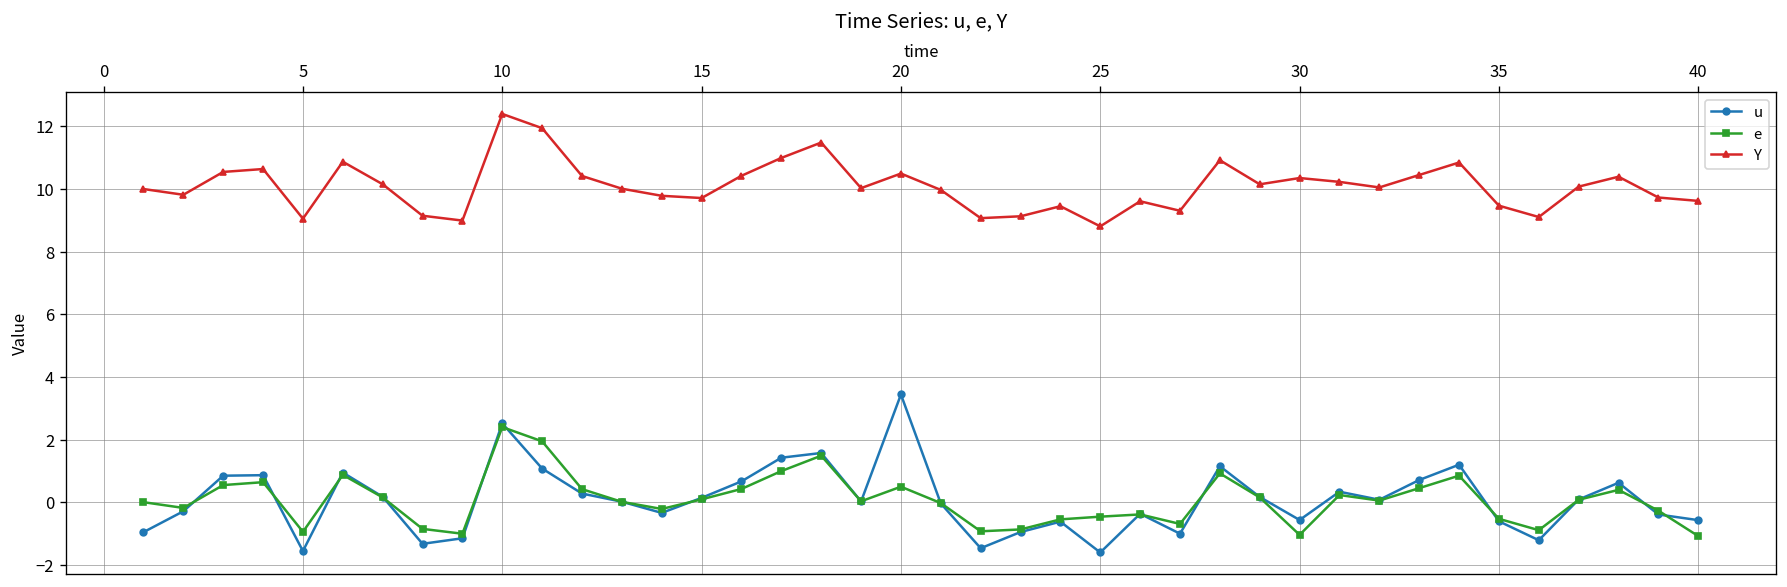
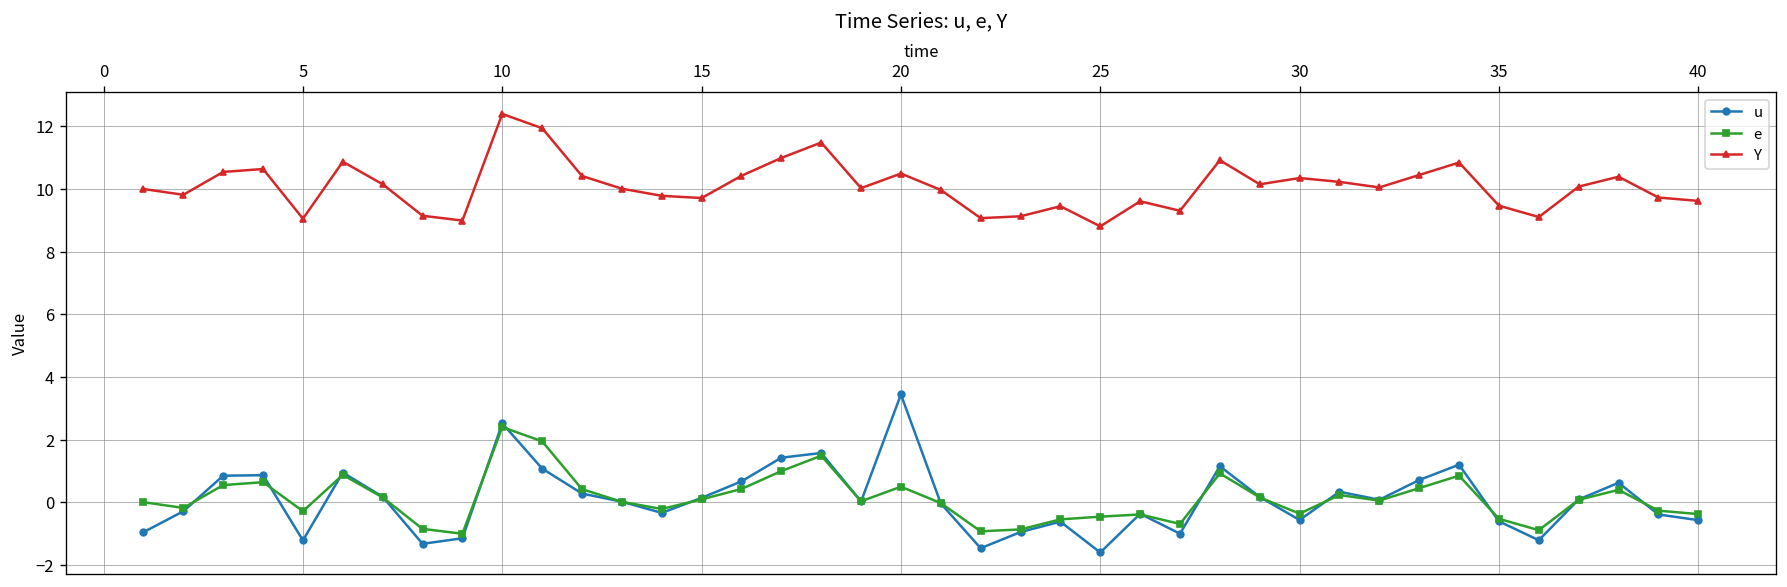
u, 5: -1.6 -> -1.2
e, 5: -0.9 -> -0.3
e, 30: -1.0 -> -0.4
e, 40: -1.1 -> -0.4
